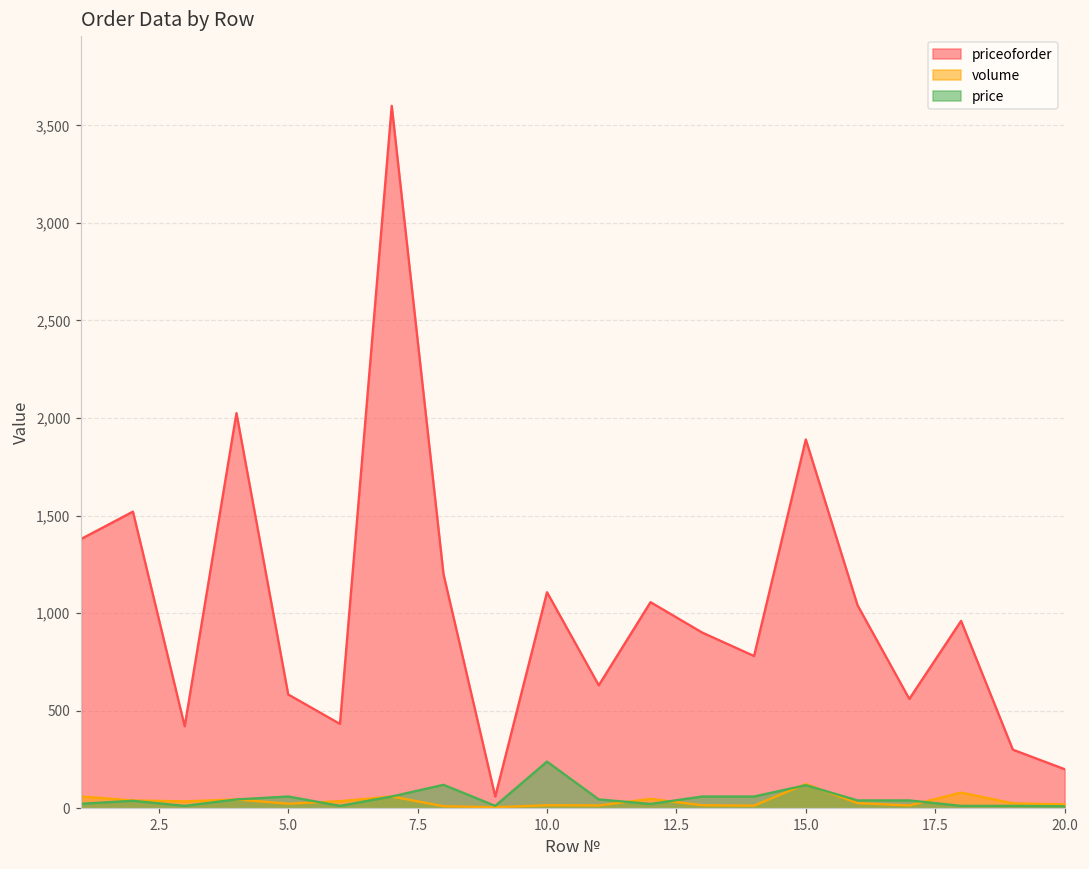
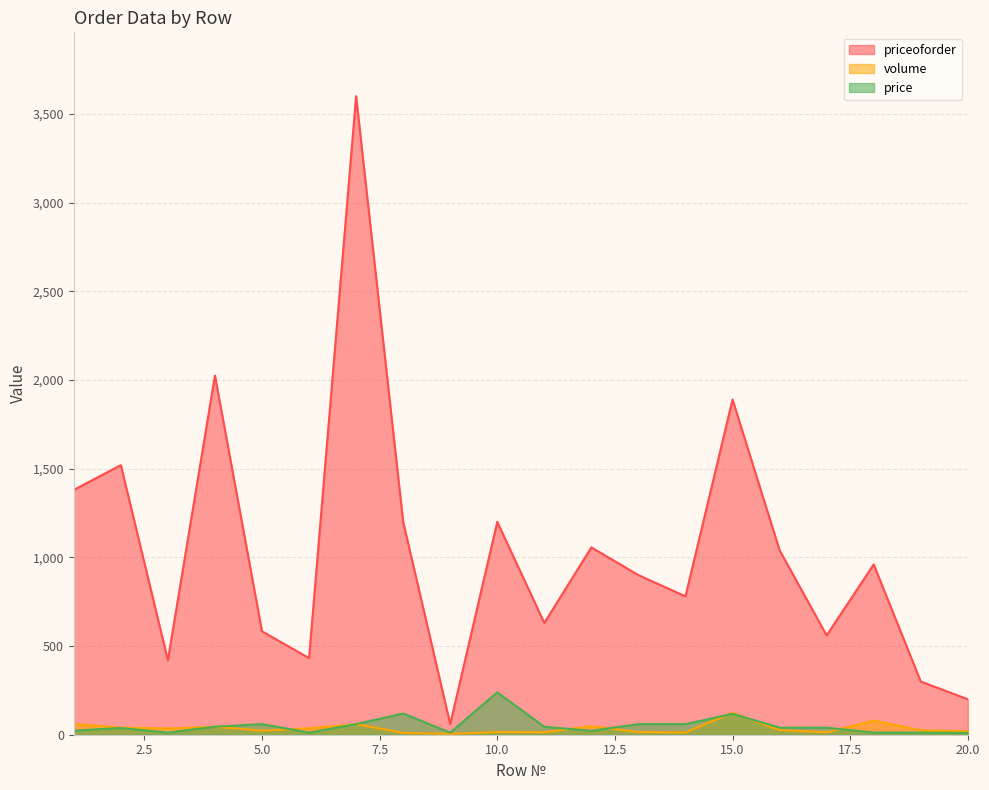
priceoforder, 10.0: 1,110 -> 1,200
